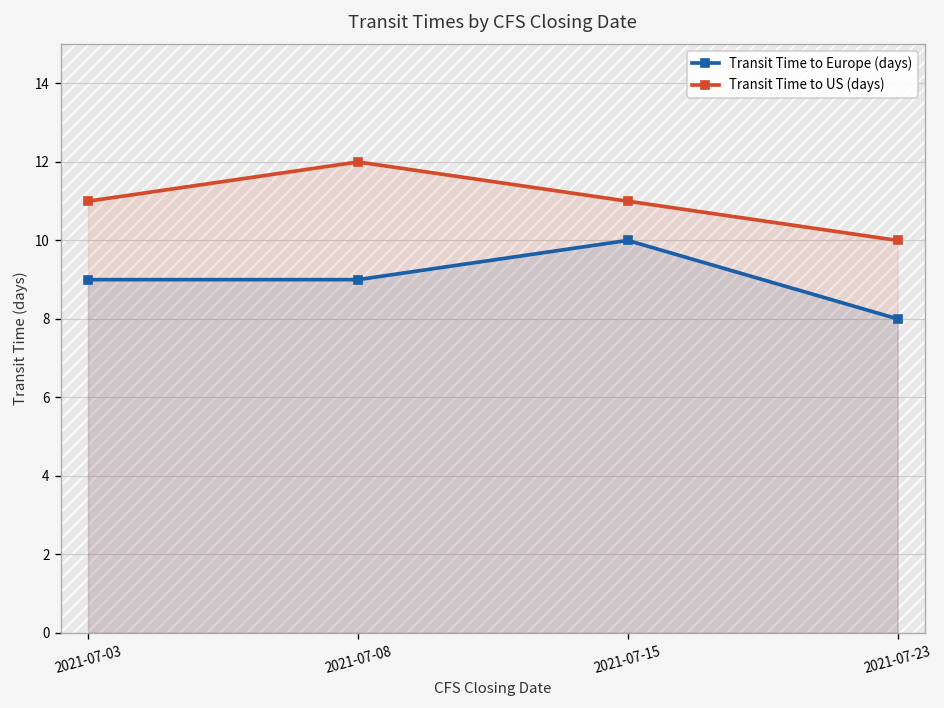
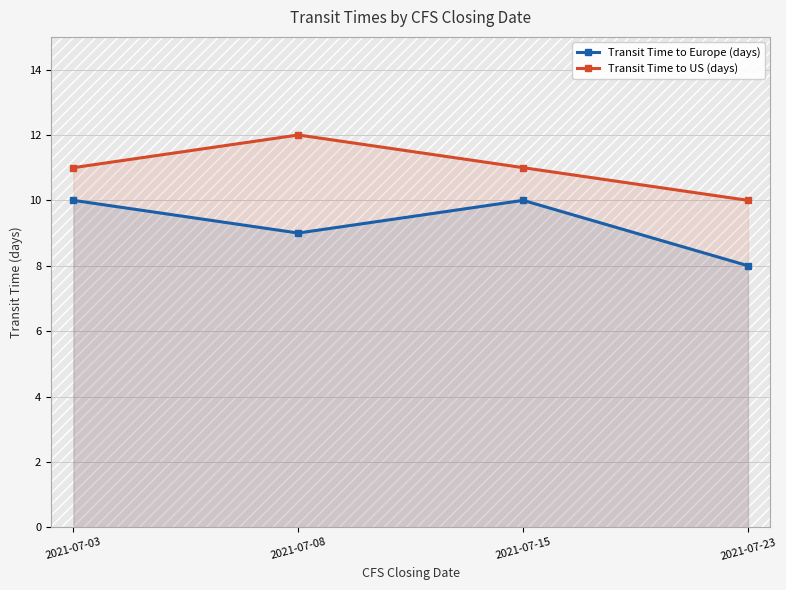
Transit Time to Europe (days), 2021-07-03: 9 -> 10
